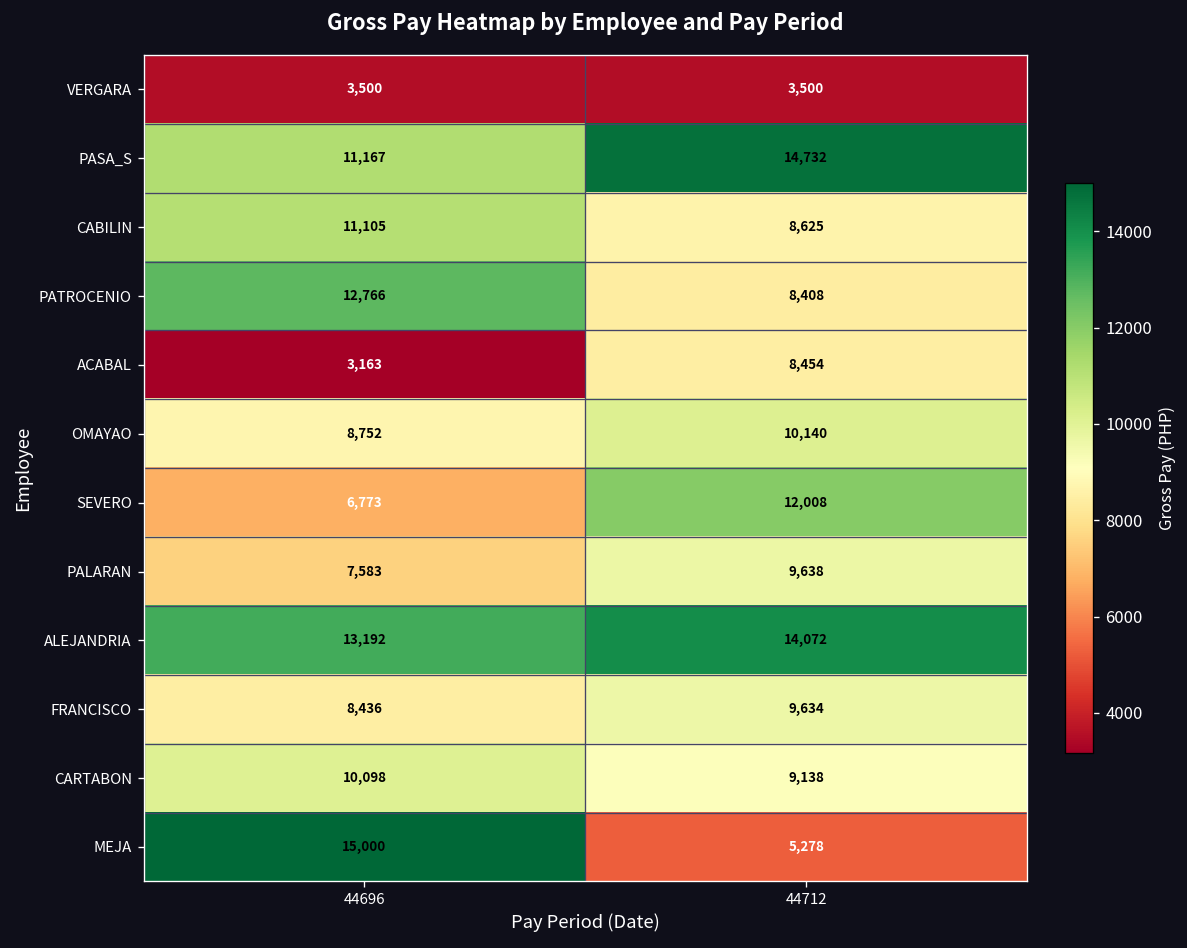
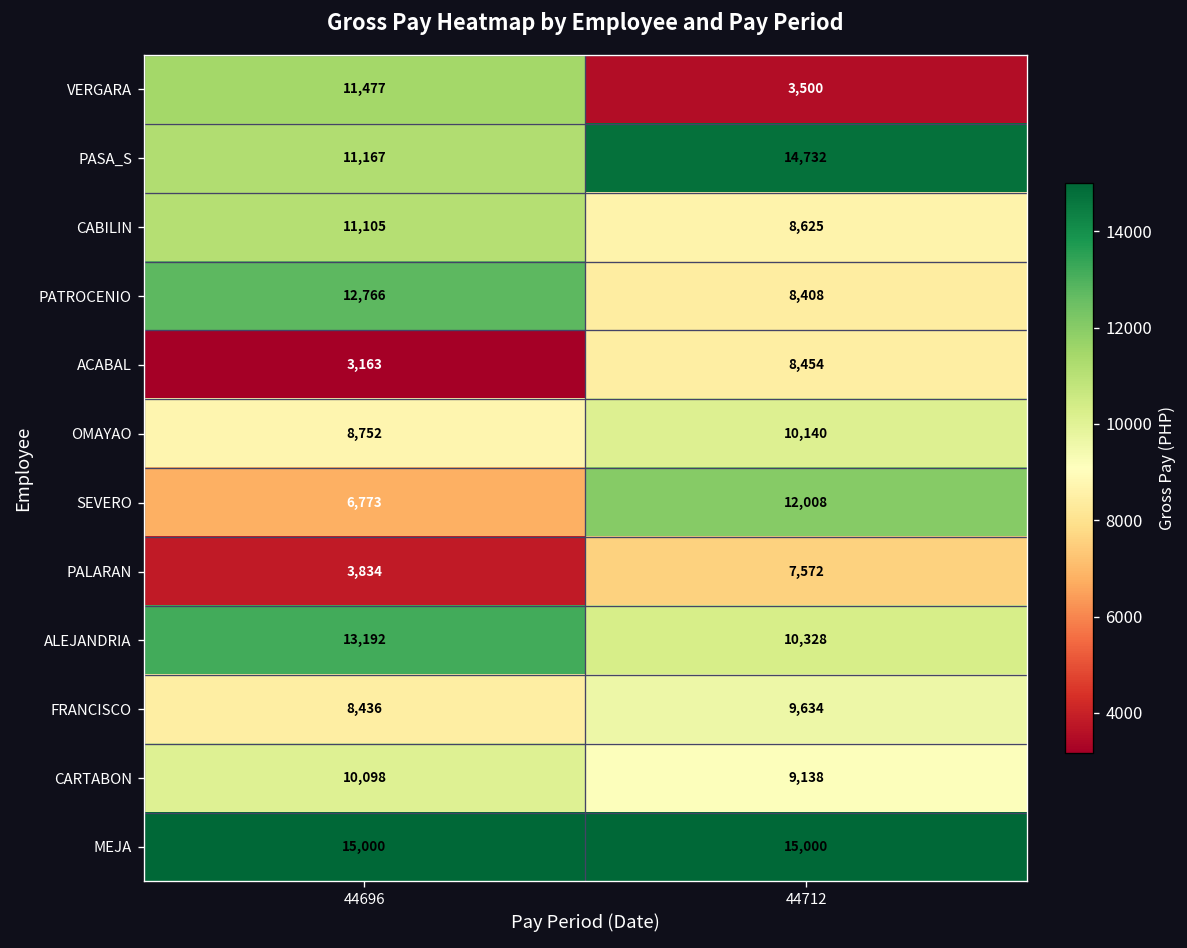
VERGARA, 44696: 3,500 -> 11,477
PALARAN, 44696: 7,583 -> 3,834
PALARAN, 44712: 9,638 -> 7,572
ALEJANDRIA, 44712: 14,072 -> 10,328
MEJA, 44712: 5,278 -> 15,000
